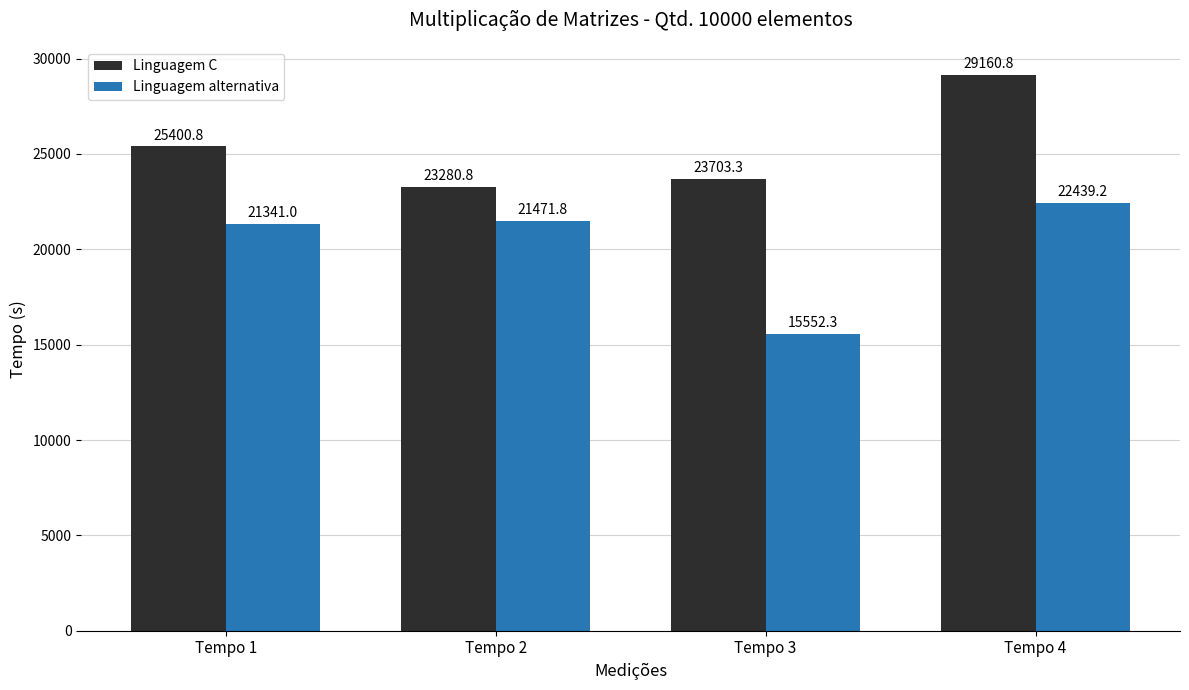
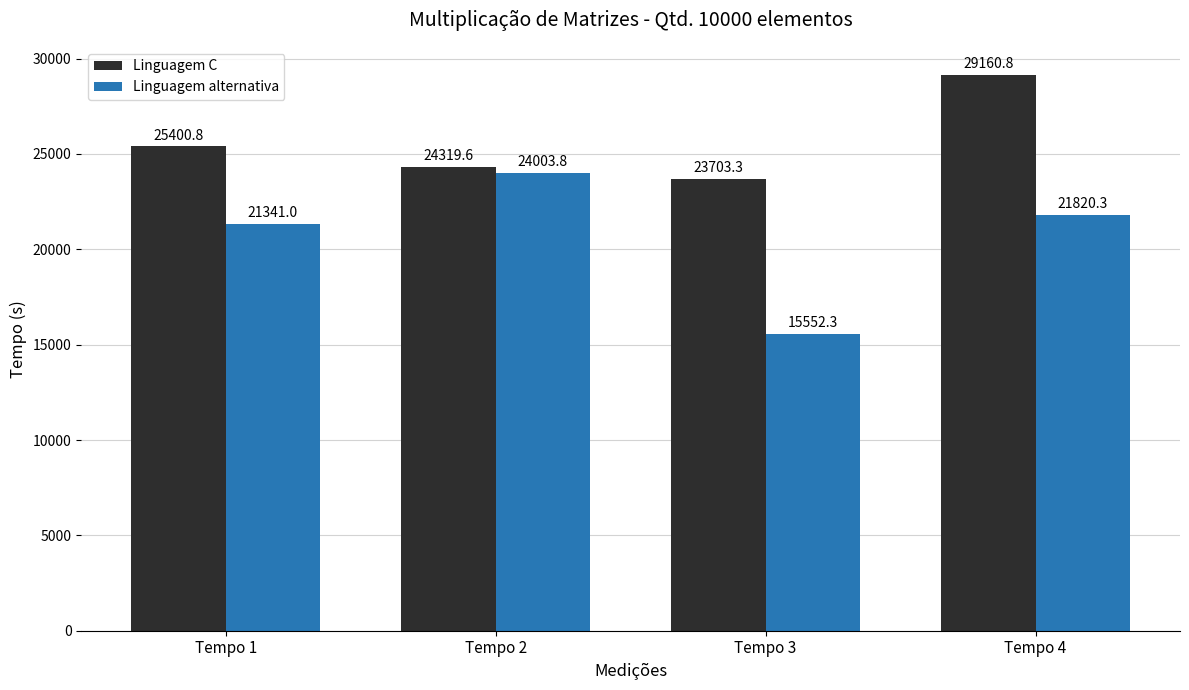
Linguagem C, Tempo 2: 23280.8 -> 24319.6
Linguagem alternativa, Tempo 2: 21471.8 -> 24003.8
Linguagem alternativa, Tempo 4: 22439.2 -> 21820.3
